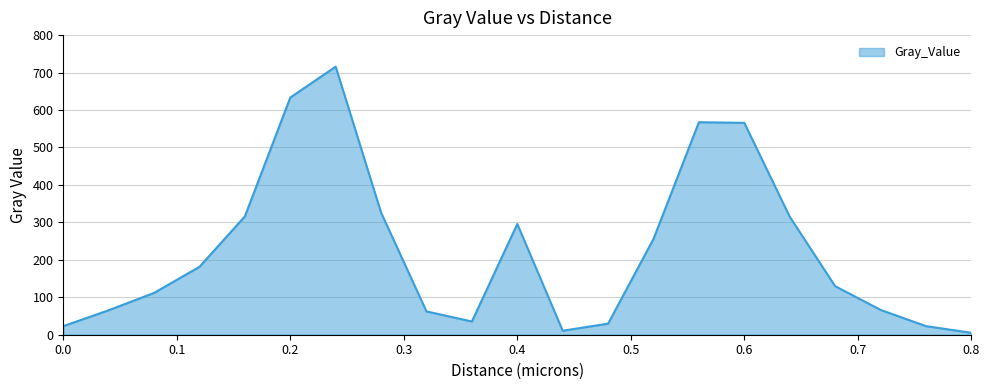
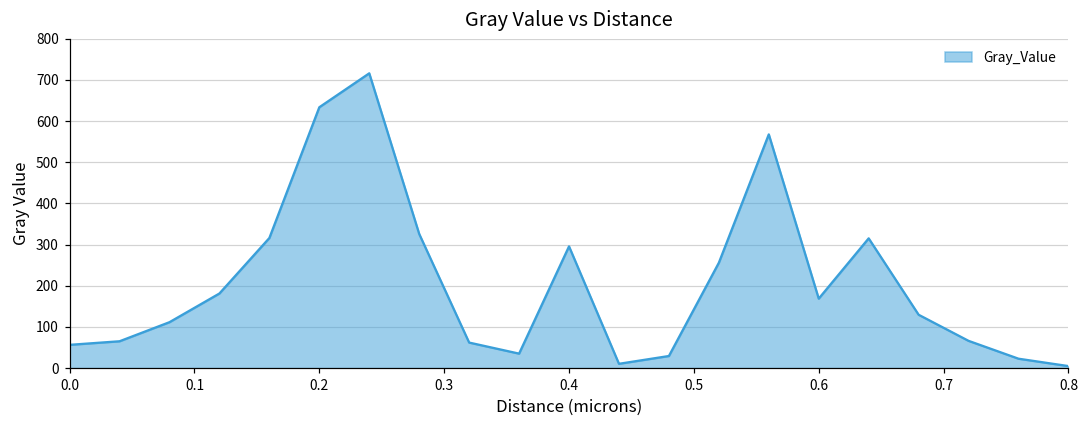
0.0: 20 -> 60
0.6: 570 -> 170
